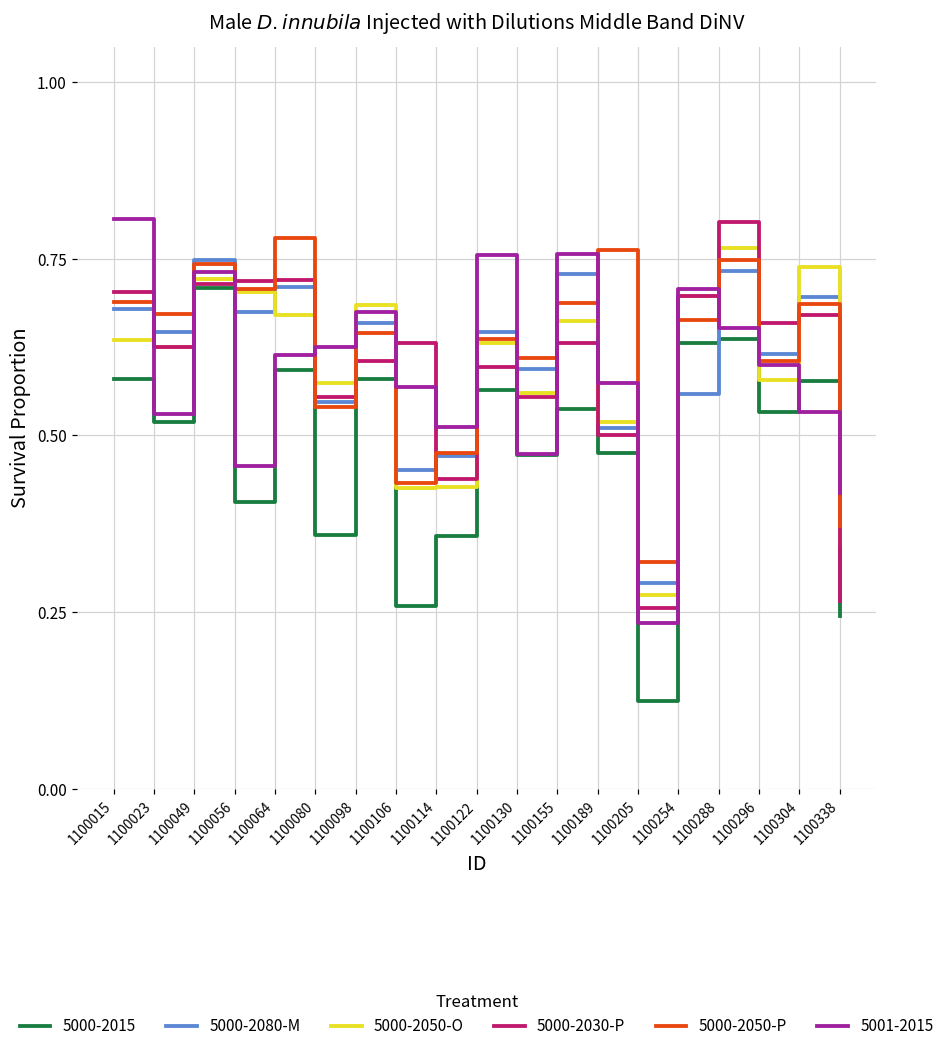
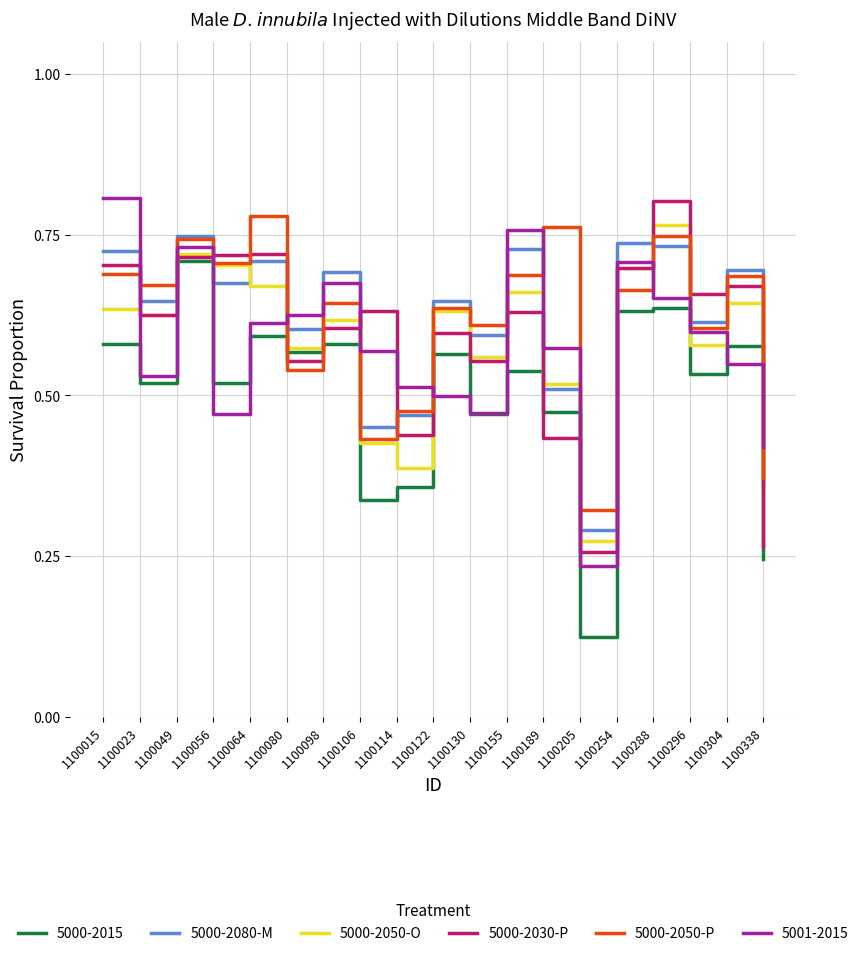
5000-2080-M, 1100015: 0.68 -> 0.72
5000-2015, 1100056: 0.41 -> 0.52
5001-2015, 1100056: 0.46 -> 0.47
5000-2015, 1100080: 0.36 -> 0.57
5000-2080-M, 1100080: 0.55 -> 0.60
5000-2080-M, 1100098: 0.66 -> 0.69
5000-2050-O, 1100098: 0.68 -> 0.62
5000-2015, 1100106: 0.26 -> 0.34
5000-2050-O, 1100114: 0.43 -> 0.39
5001-2015, 1100122: 0.75 -> 0.50
5000-2030-P, 1100189: 0.50 -> 0.43
5000-2080-M, 1100254: 0.56 -> 0.74
5000-2050-O, 1100304: 0.74 -> 0.64
5001-2015, 1100304: 0.53 -> 0.55
